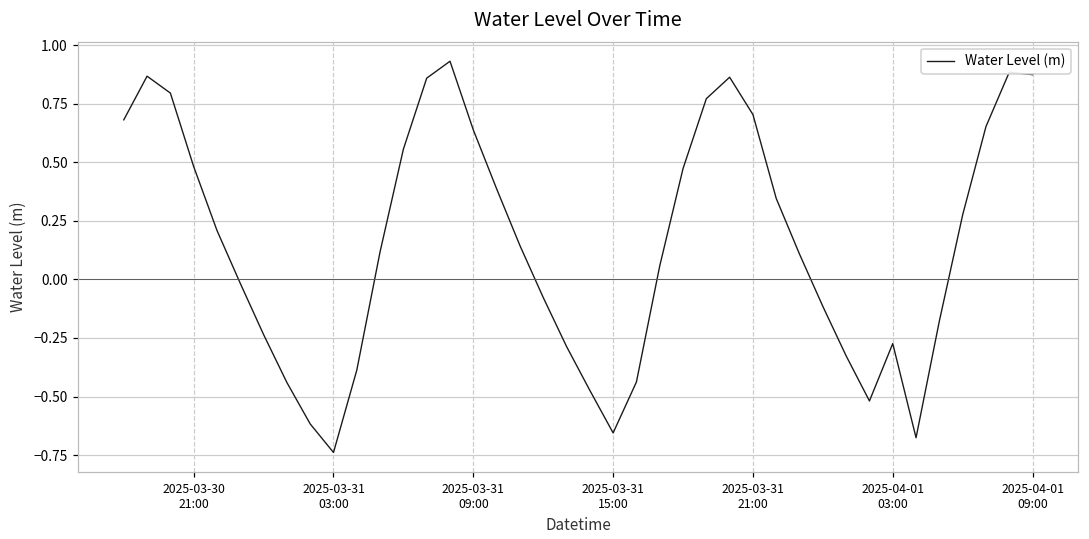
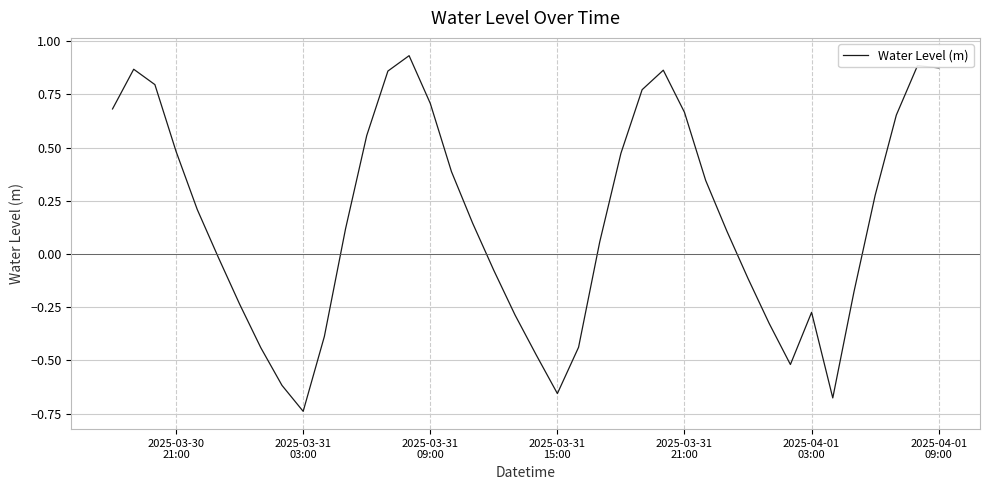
2025-03-31 09:00: 0.64 -> 0.71
2025-03-31 21:00: 0.70 -> 0.67
